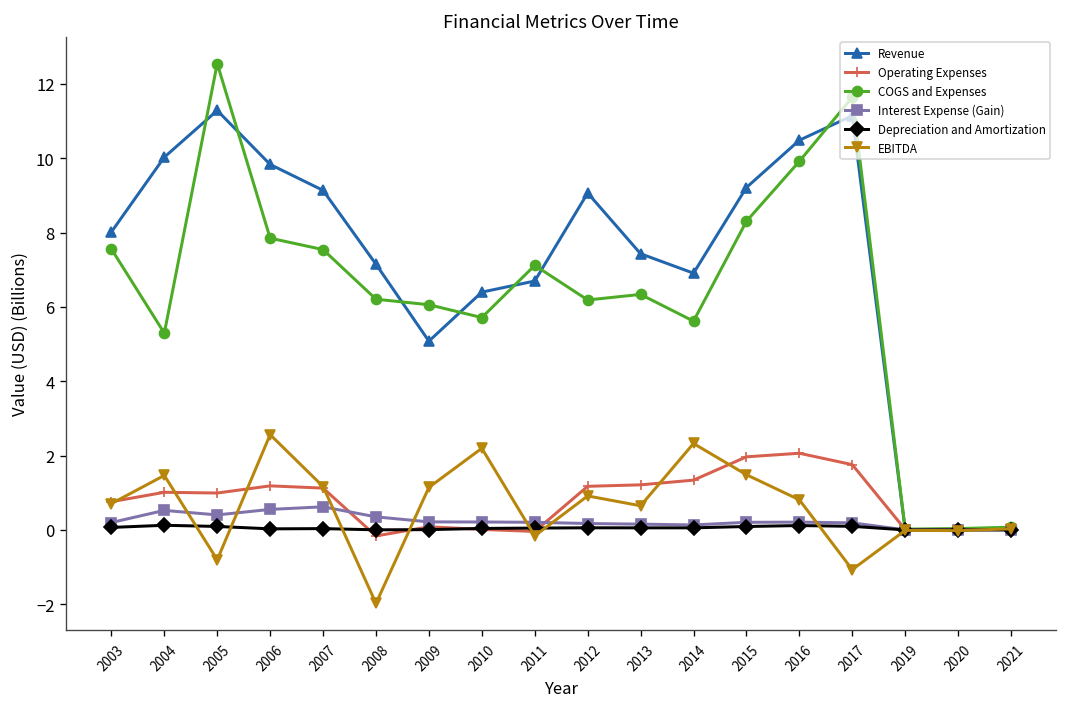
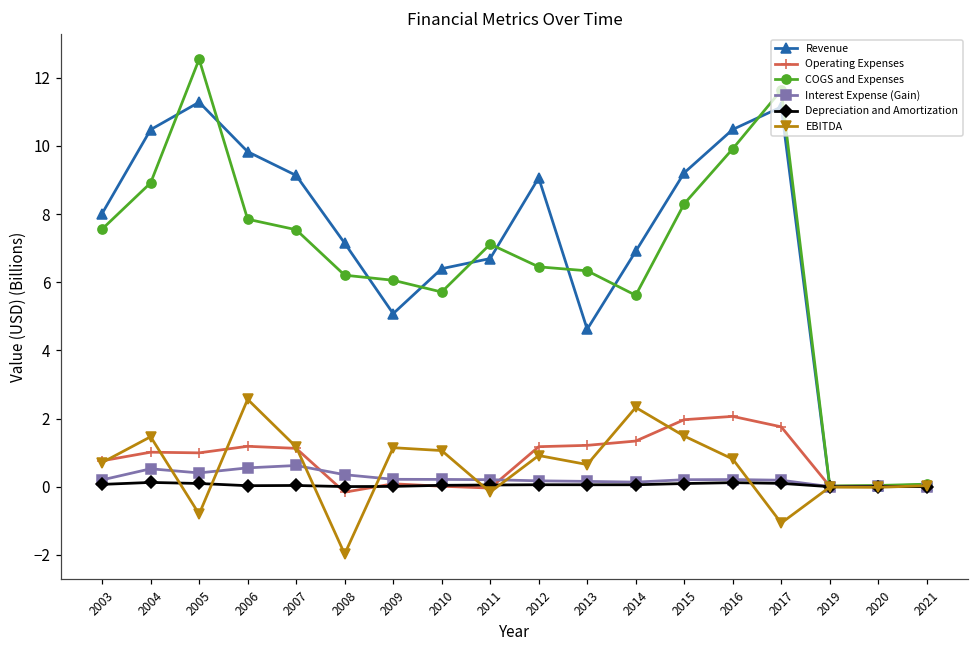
Revenue, 2004: 10.0 -> 10.5
COGS and Expenses, 2004: 5.3 -> 8.9
EBITDA, 2010: 2.2 -> 1.1
COGS and Expenses, 2012: 6.2 -> 6.5
Revenue, 2013: 7.4 -> 4.6
